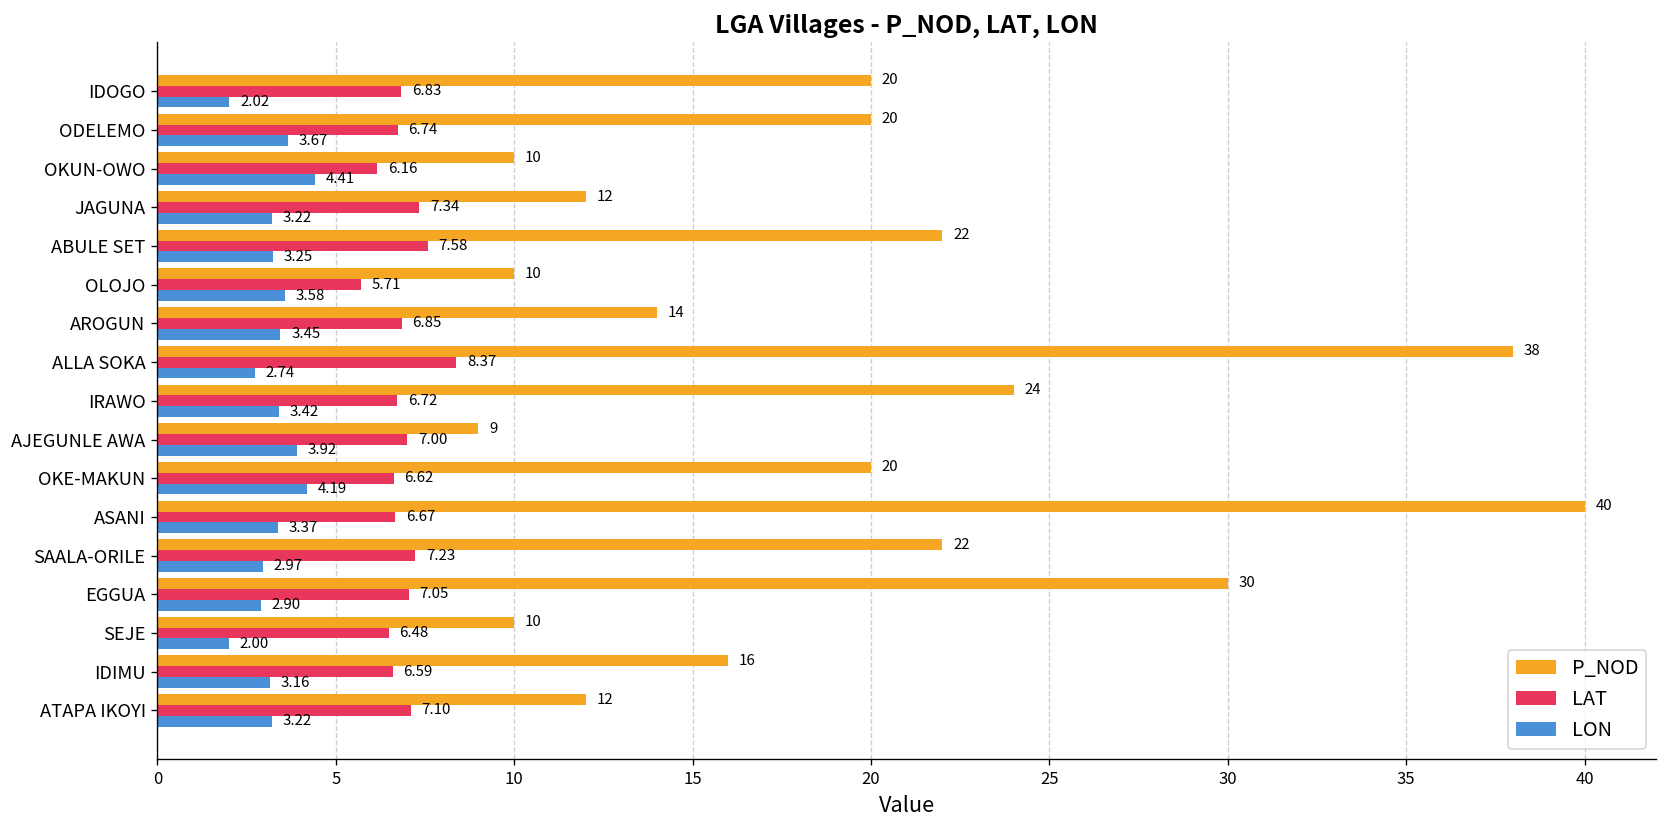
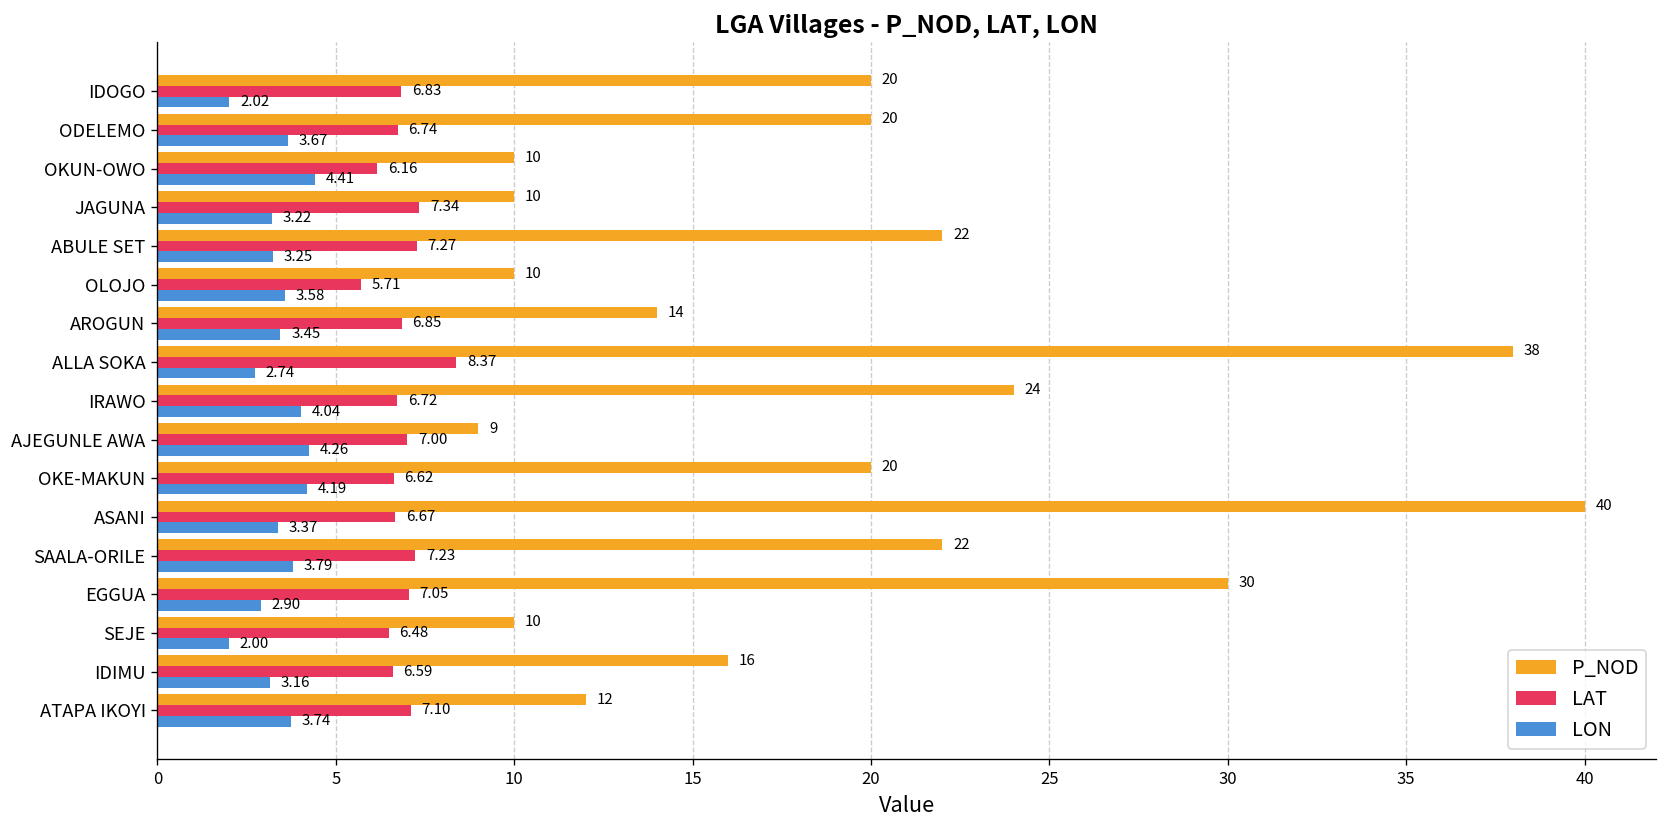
P_NOD, JAGUNA: 12 -> 10
LAT, ABULE SET: 7.58 -> 7.27
LON, IRAWO: 3.42 -> 4.04
LON, AJEGUNLE AWA: 3.92 -> 4.26
LON, SAALA-ORILE: 2.97 -> 3.79
LON, ATAPA IKOYI: 3.22 -> 3.74
